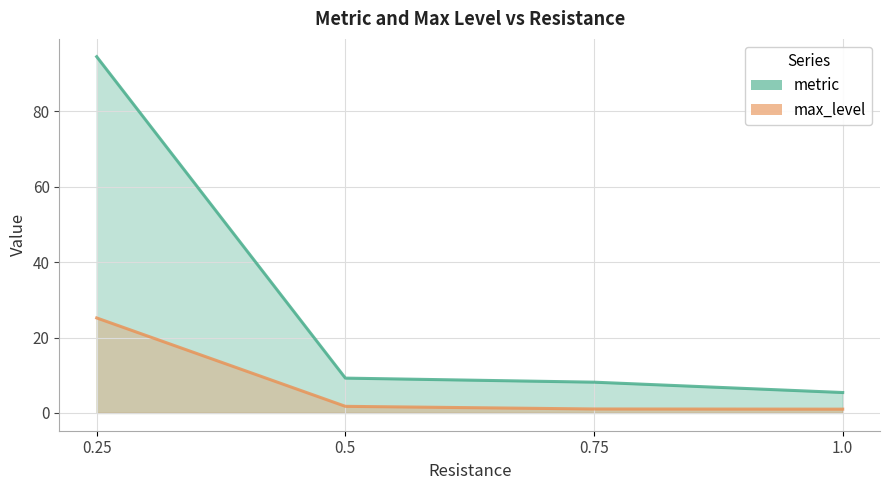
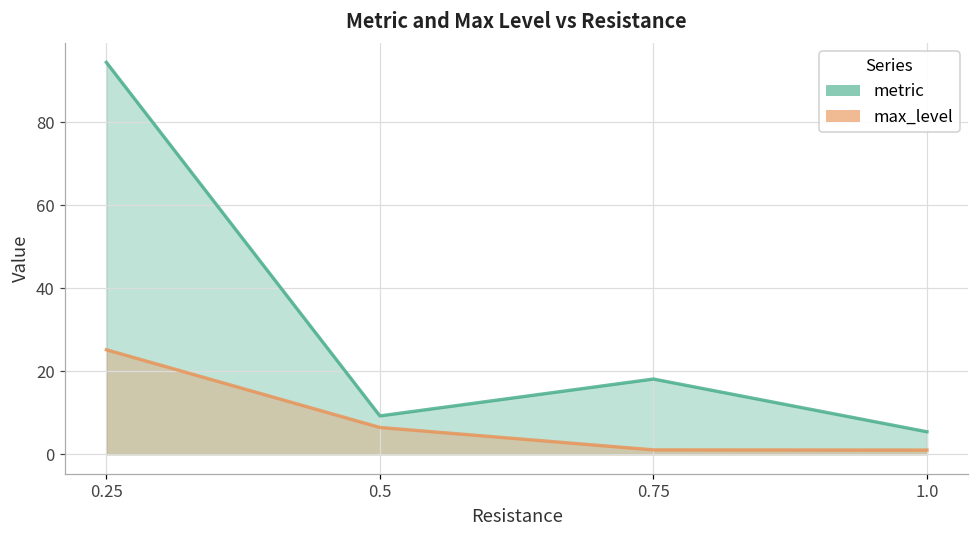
max_level, 0.5: 2 -> 6
metric, 0.75: 8 -> 18
